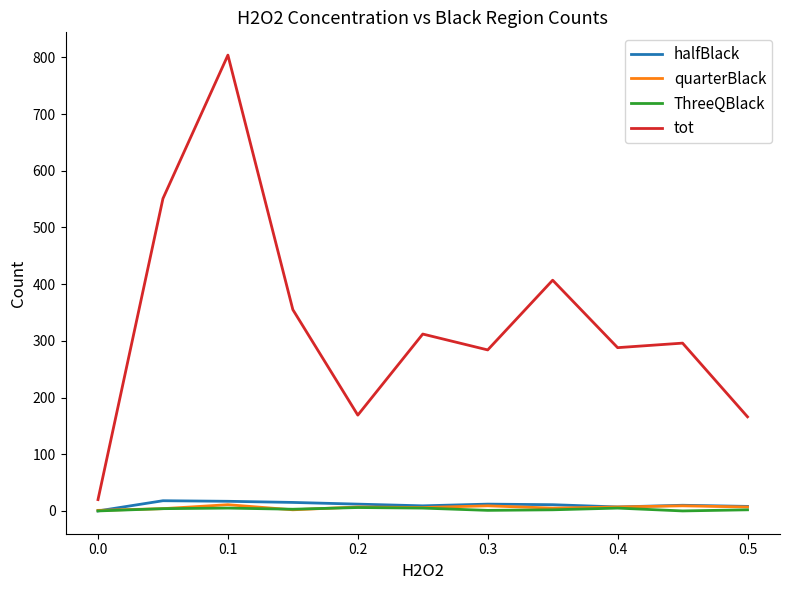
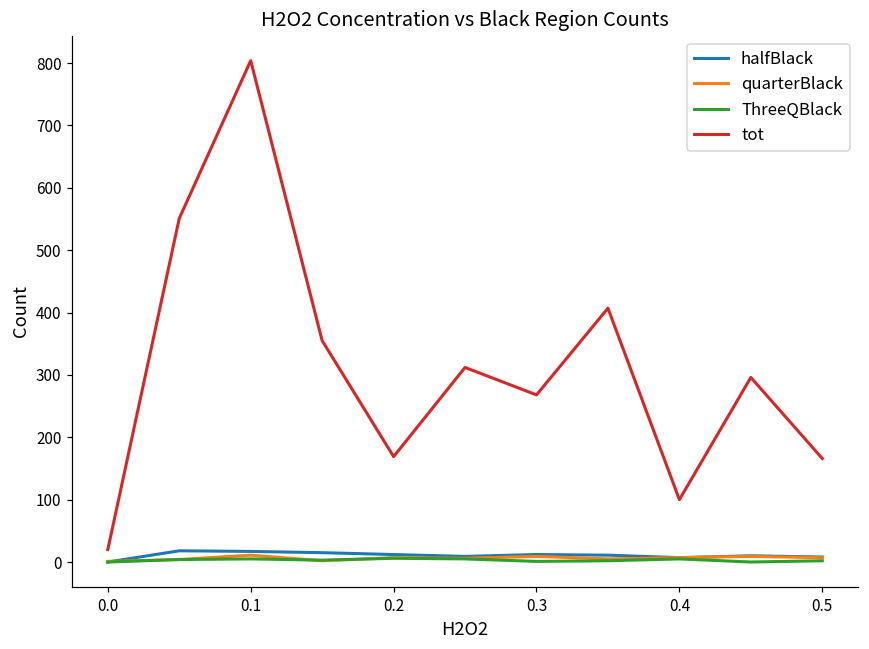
tot, 0.3: 280 -> 270
tot, 0.4: 290 -> 100
